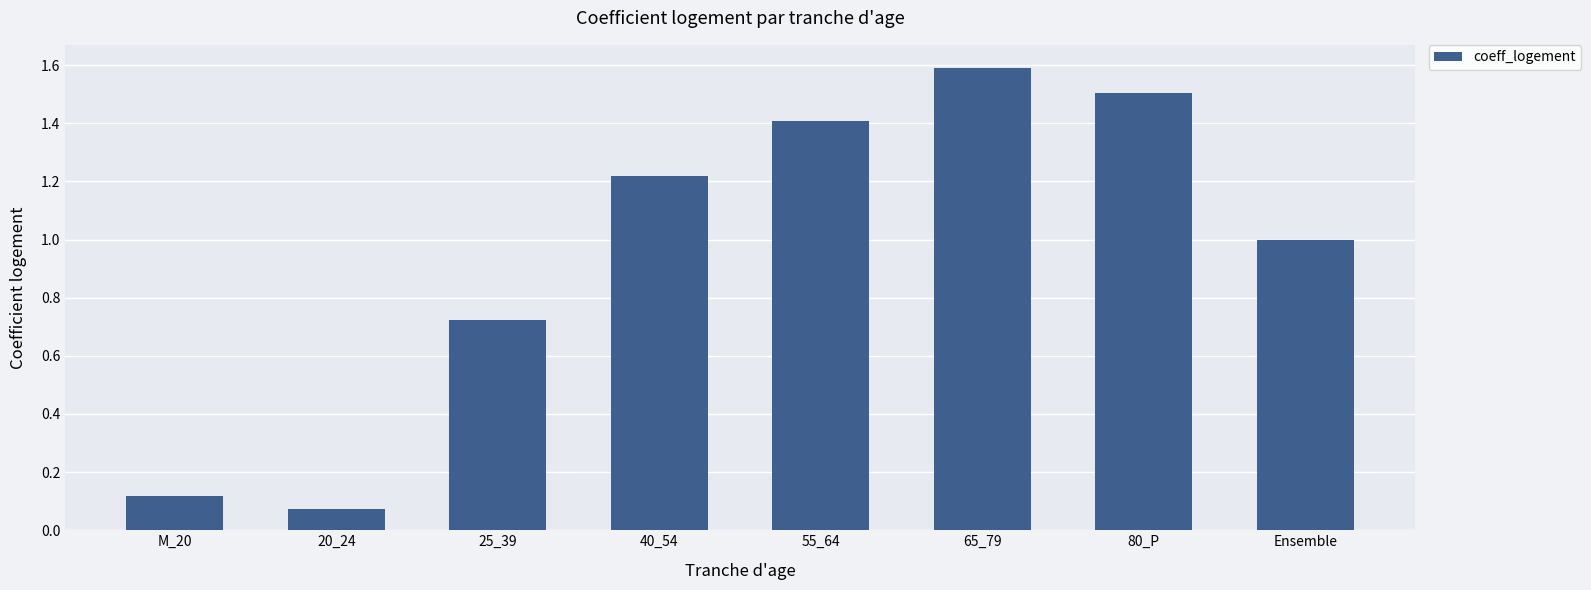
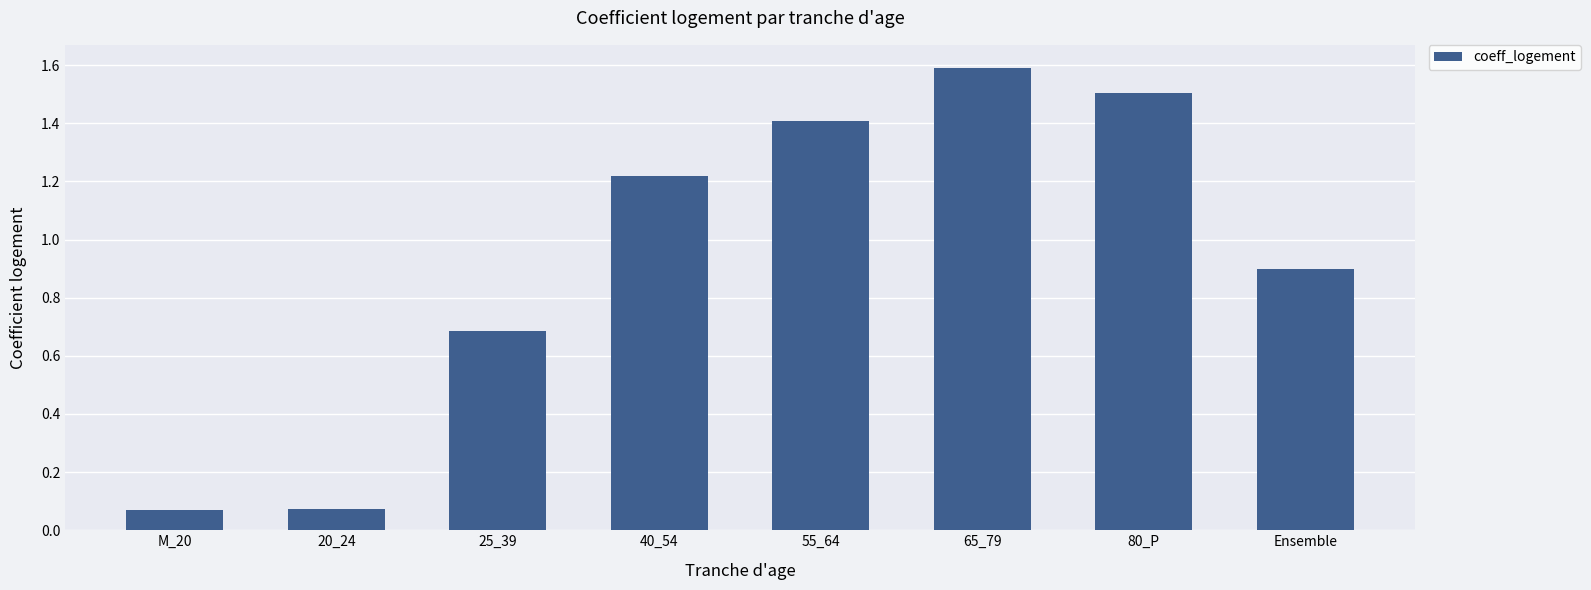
M_20: 0.12 -> 0.07
25_39: 0.72 -> 0.69
Ensemble: 1.0 -> 0.9
